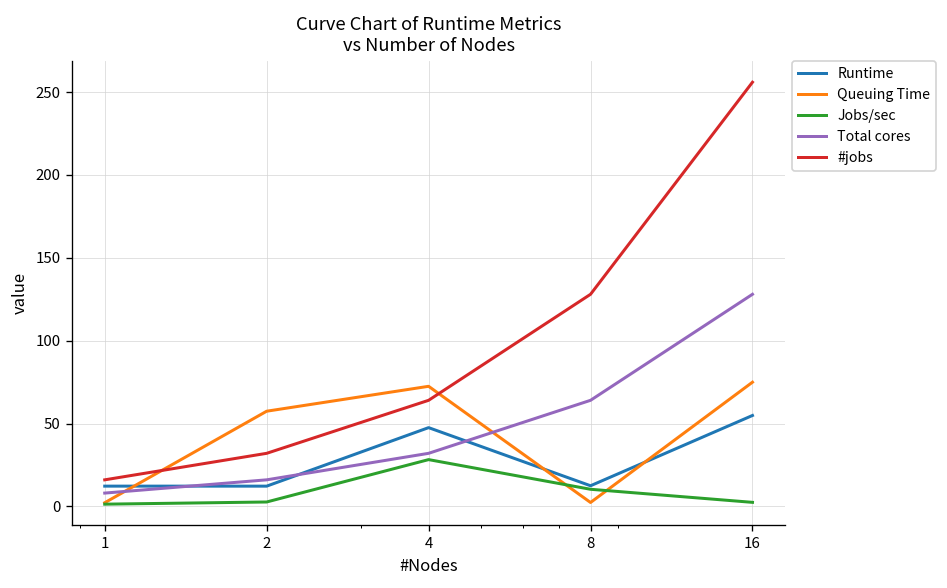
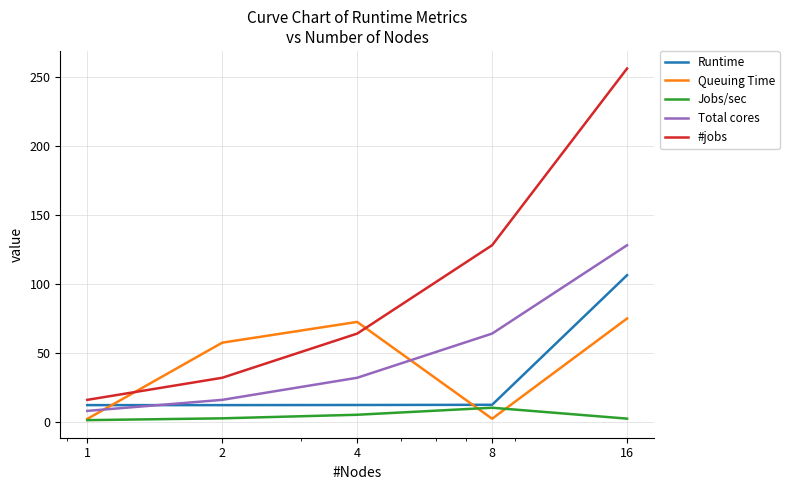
Runtime, 4: 48 -> 12
Jobs/sec, 4: 28 -> 5
Runtime, 16: 55 -> 106
